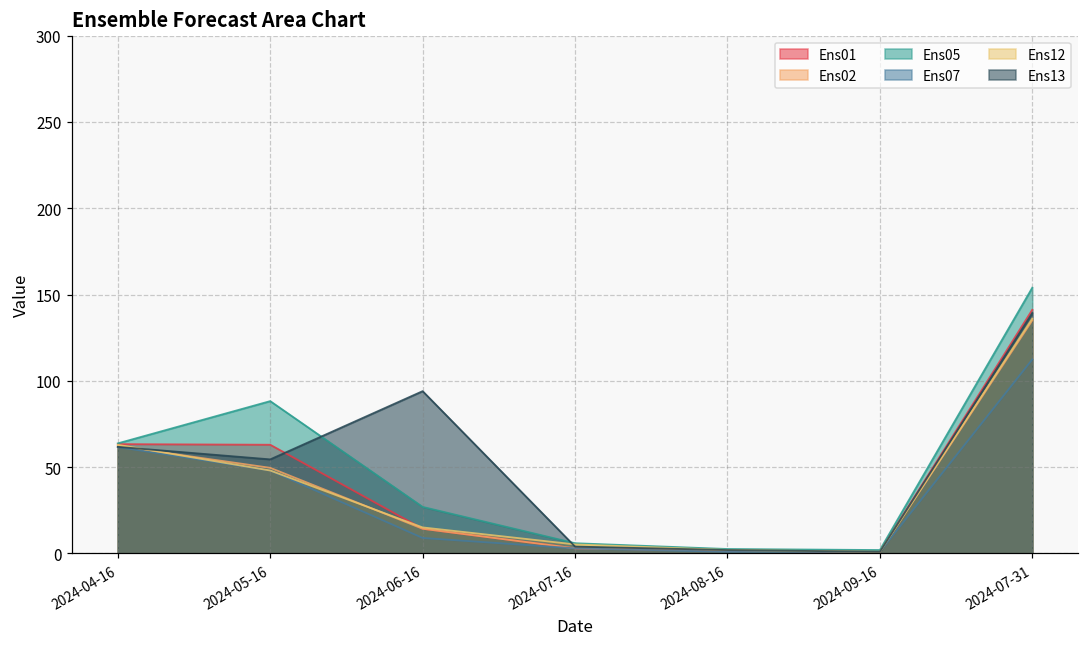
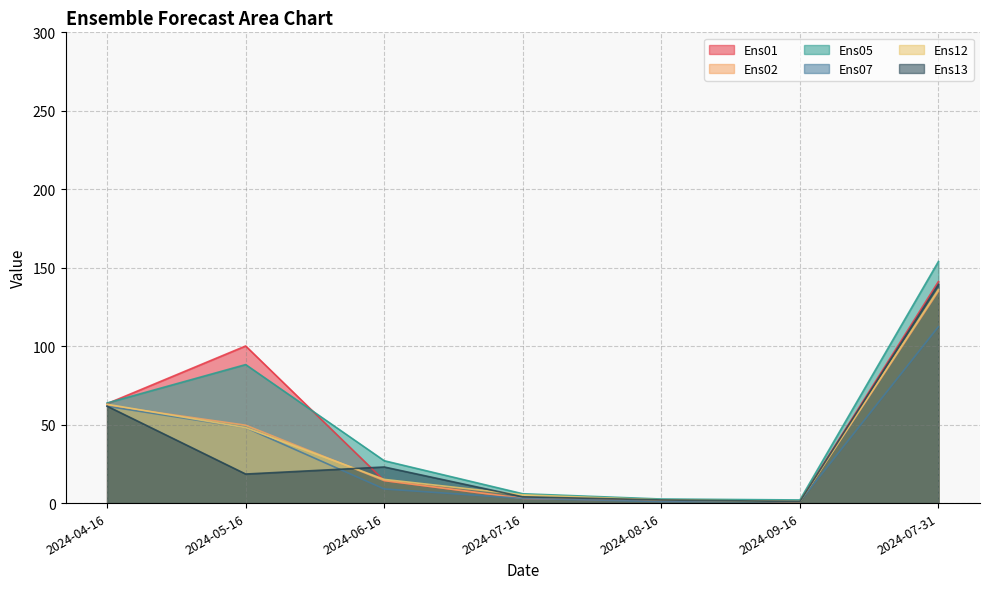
Ens01, 2024-05-16: 63 -> 100
Ens13, 2024-05-16: 55 -> 19
Ens13, 2024-06-16: 94 -> 23
